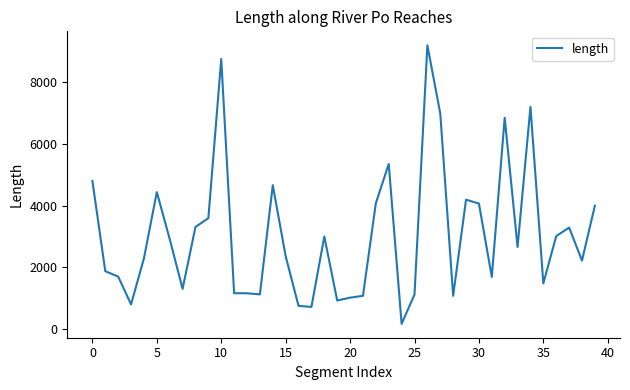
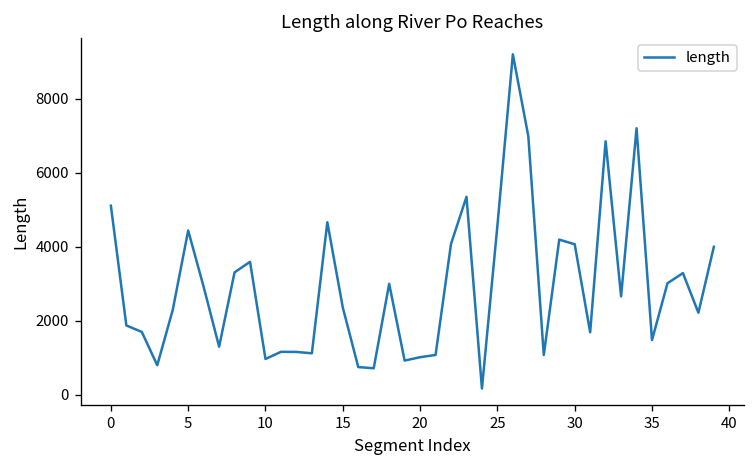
0: 4800 -> 5100
10: 8800 -> 1000
25: 1100 -> 4600
